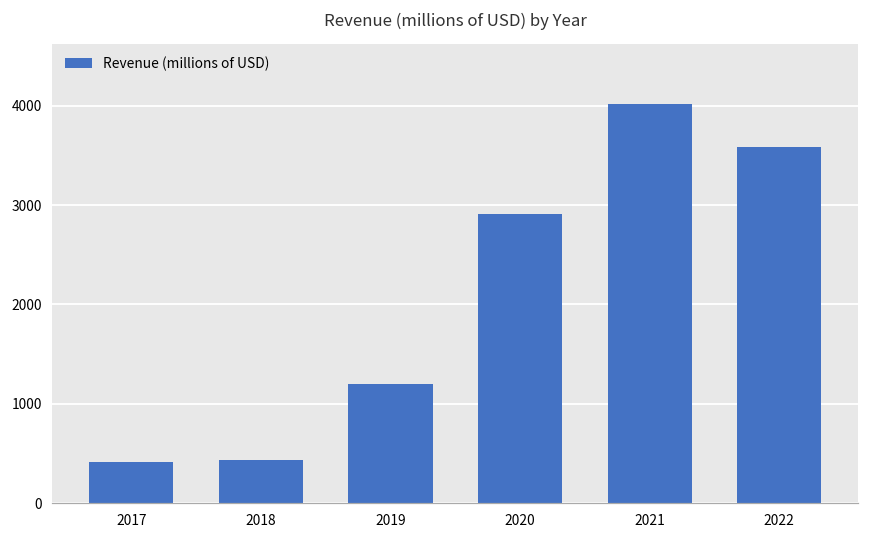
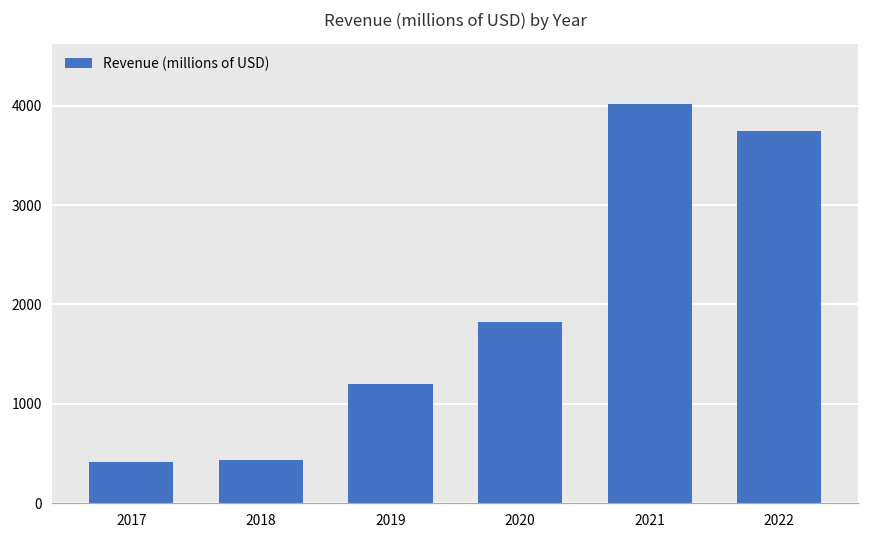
2020: 2900 -> 1800
2022: 3600 -> 3700
